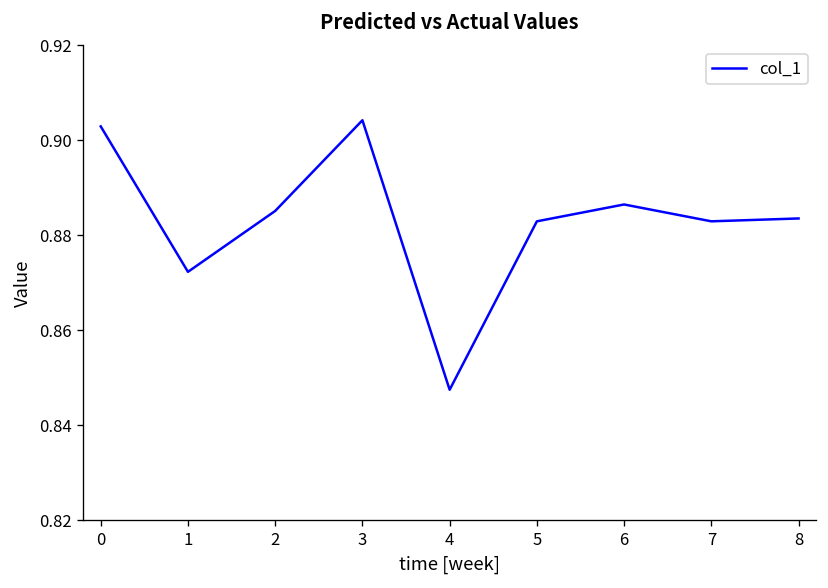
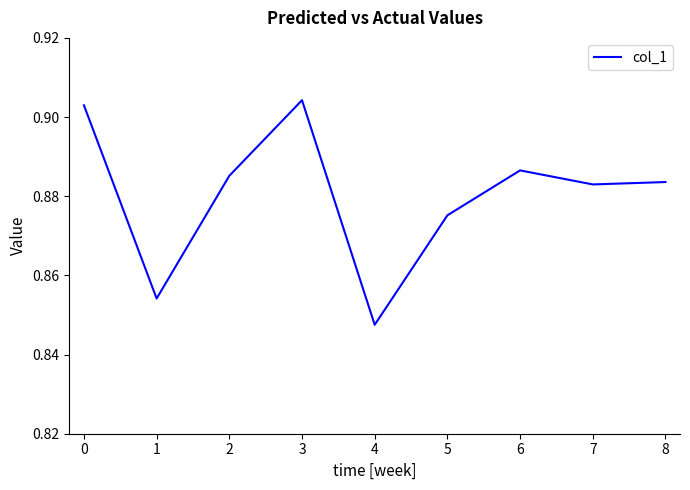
1: 0.872 -> 0.854
5: 0.883 -> 0.875
